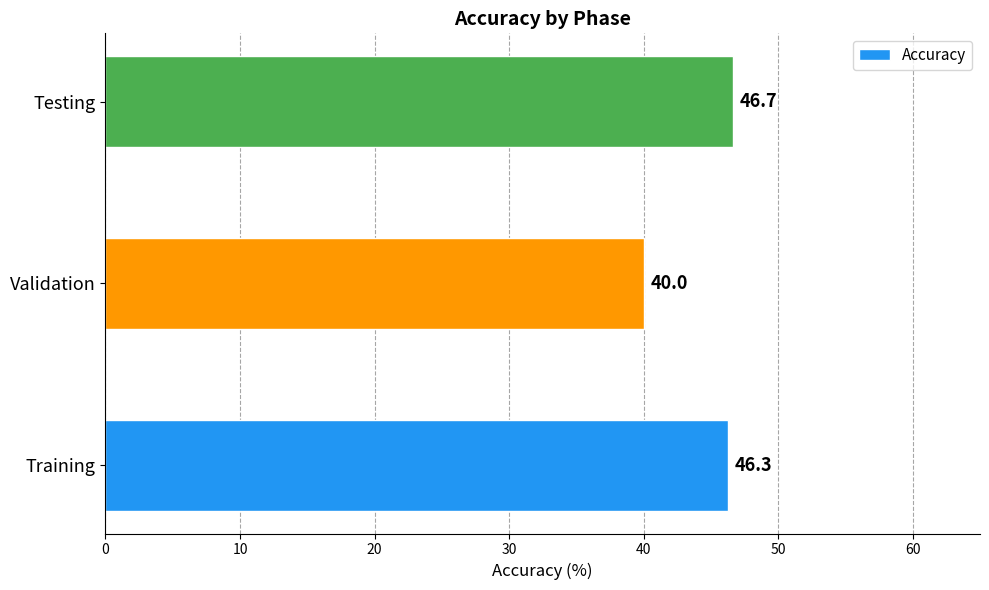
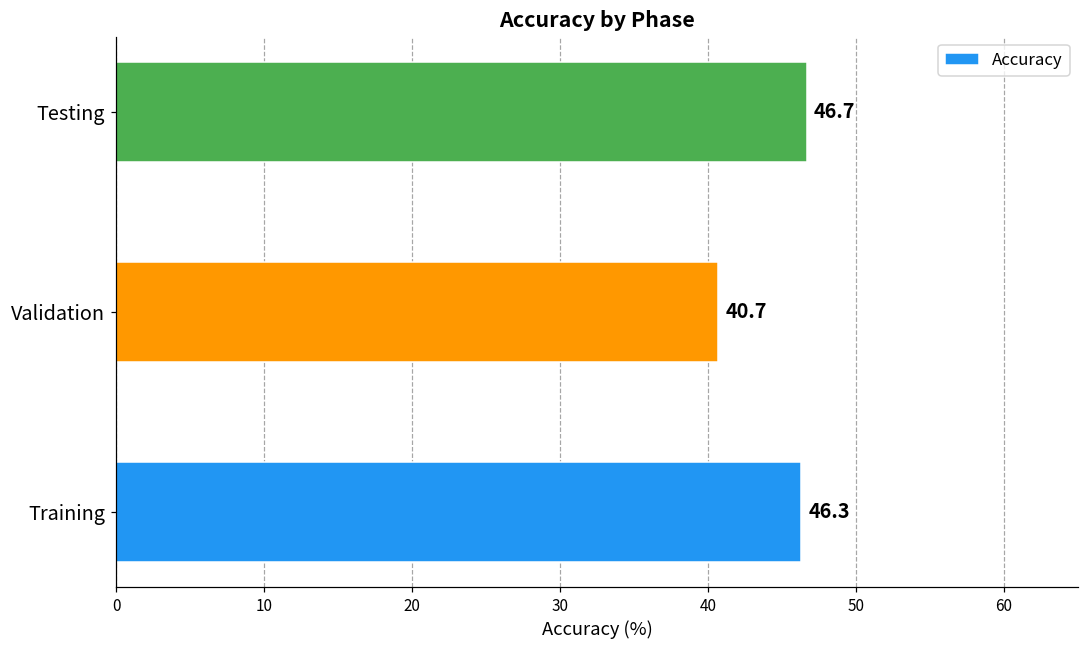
Validation: 40.0 -> 40.7
